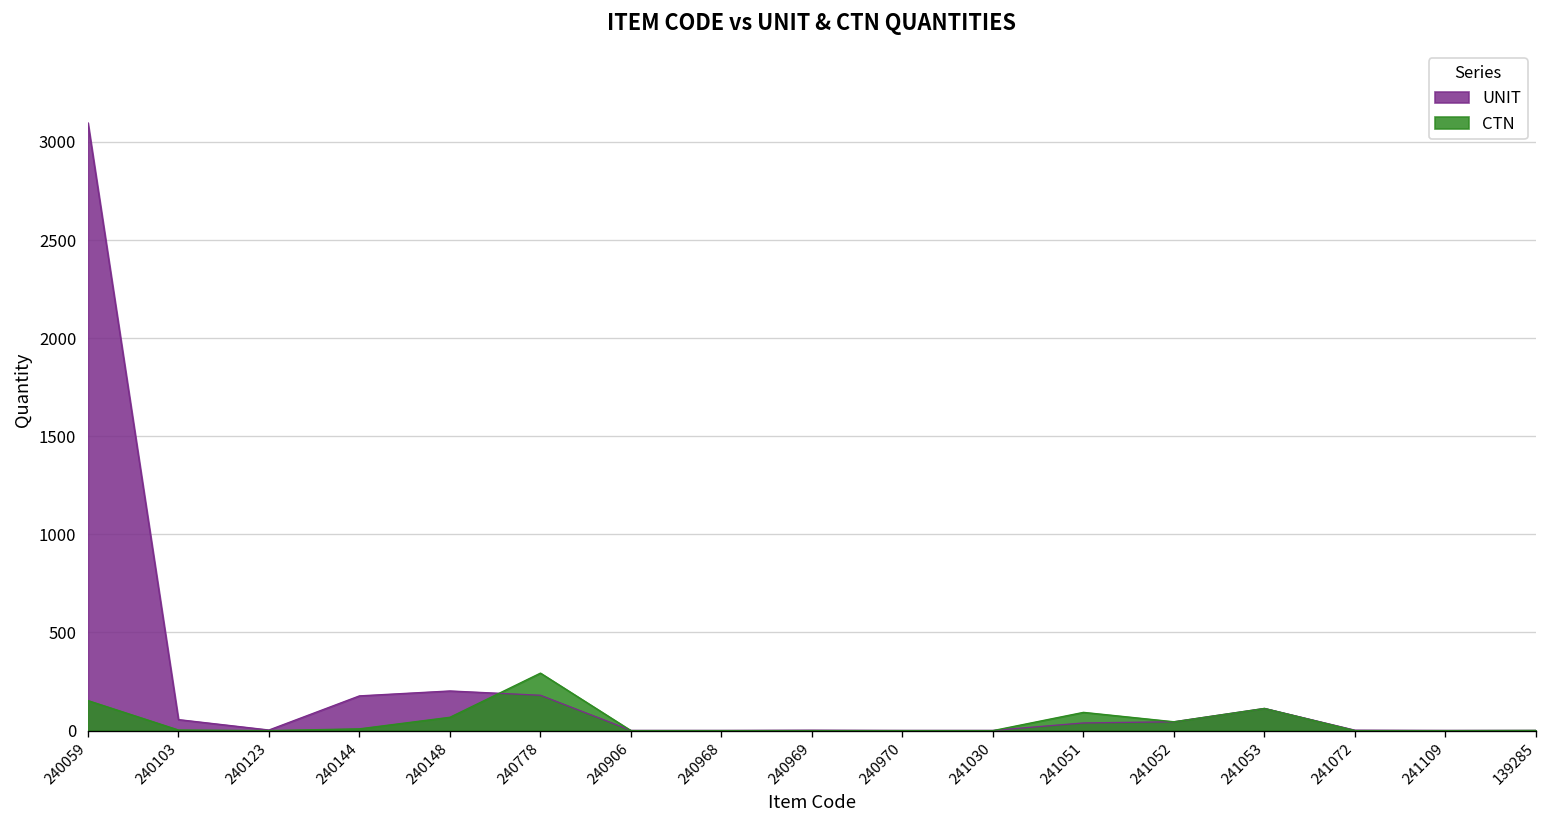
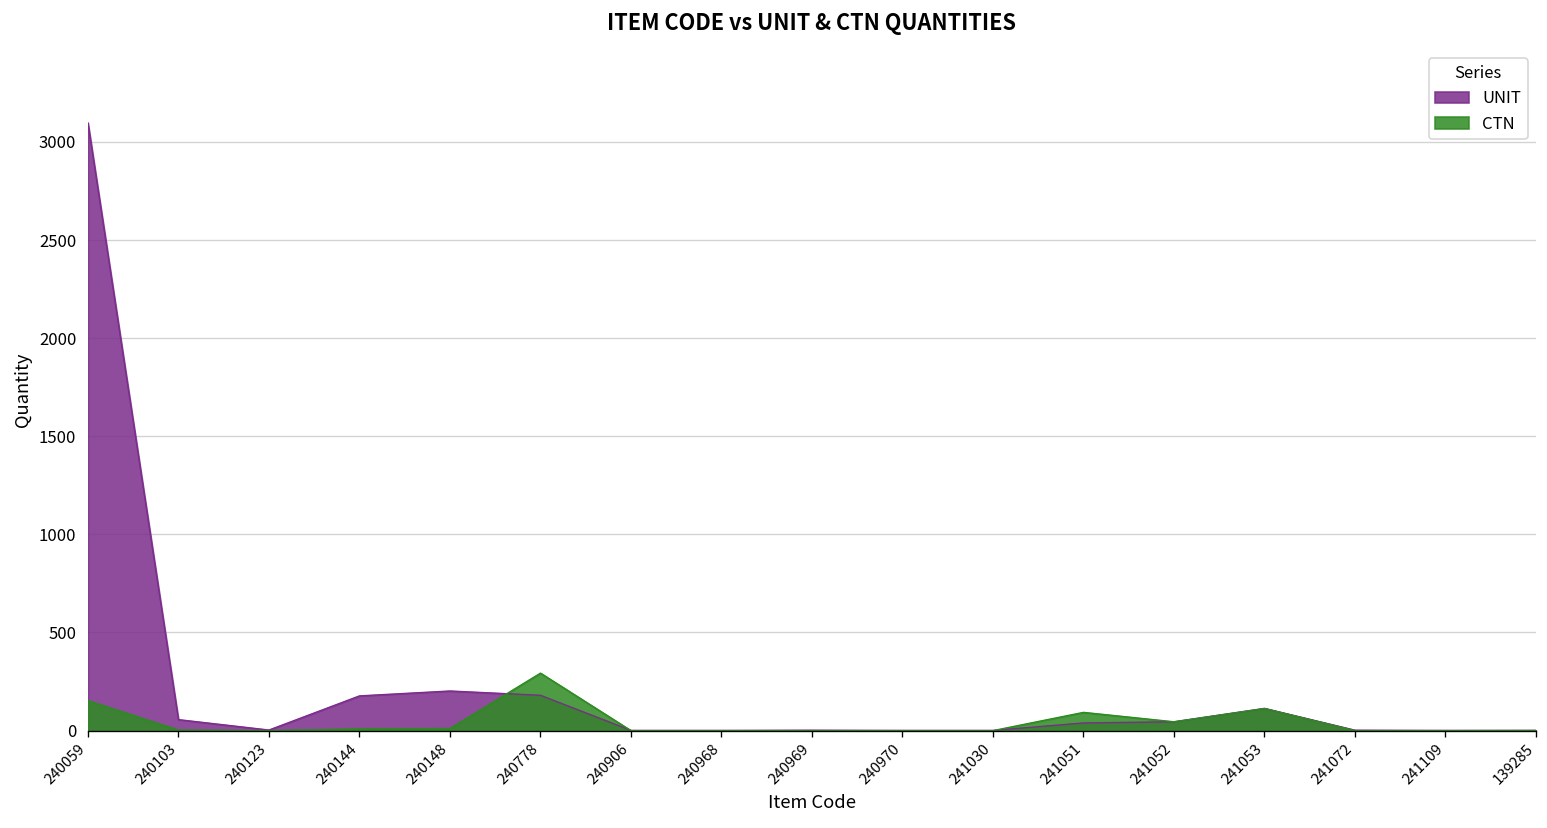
CTN, 240148: 70 -> 10
